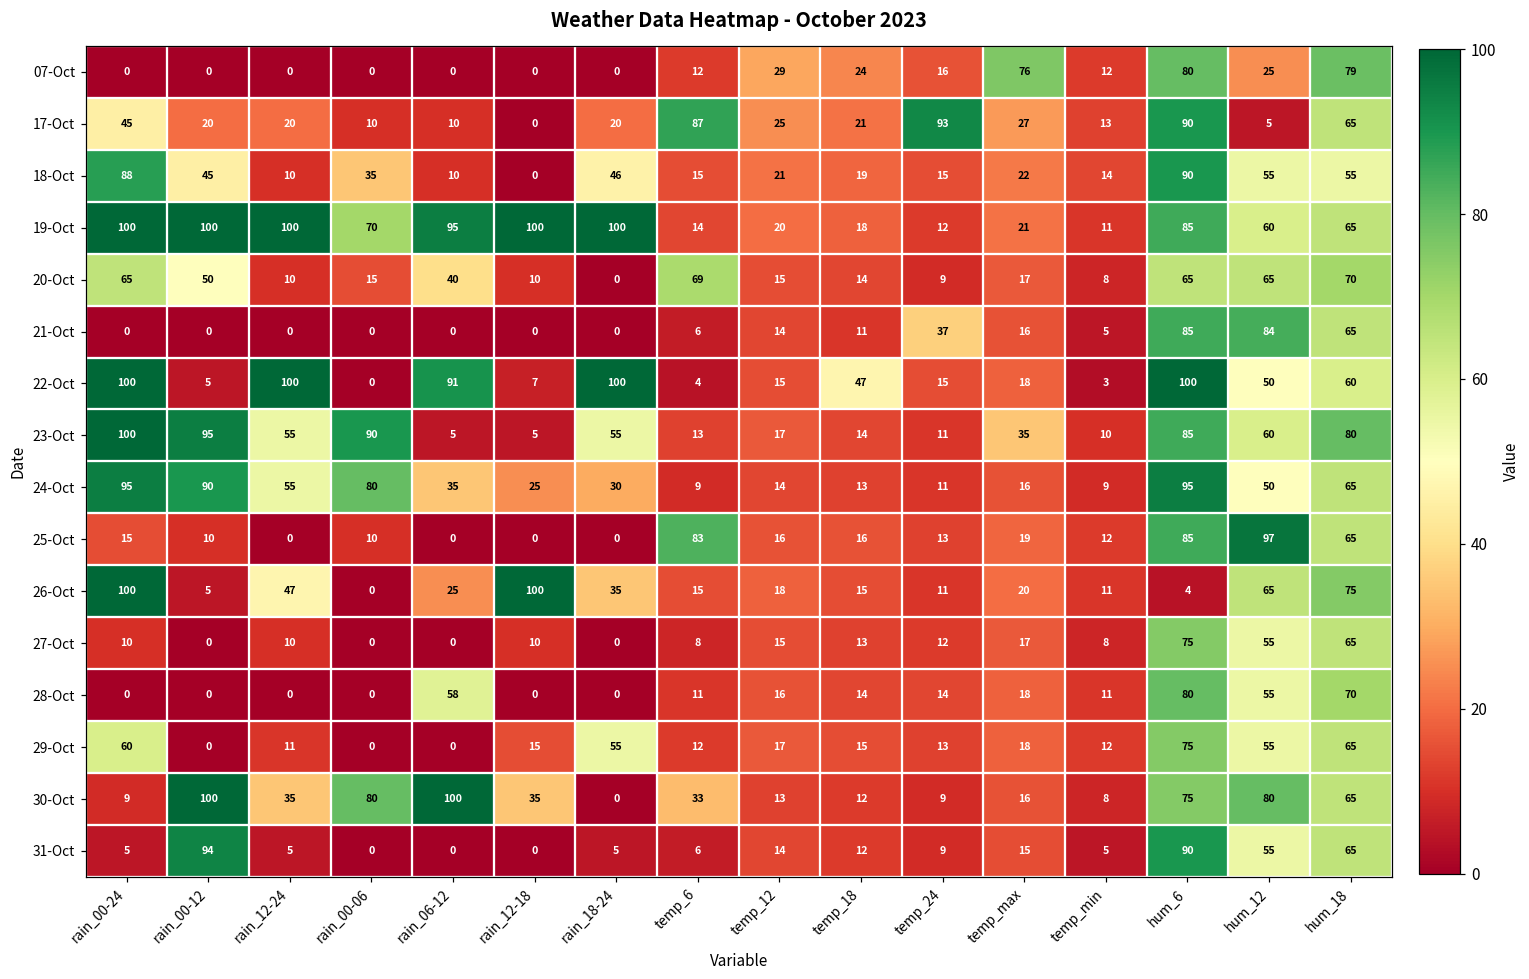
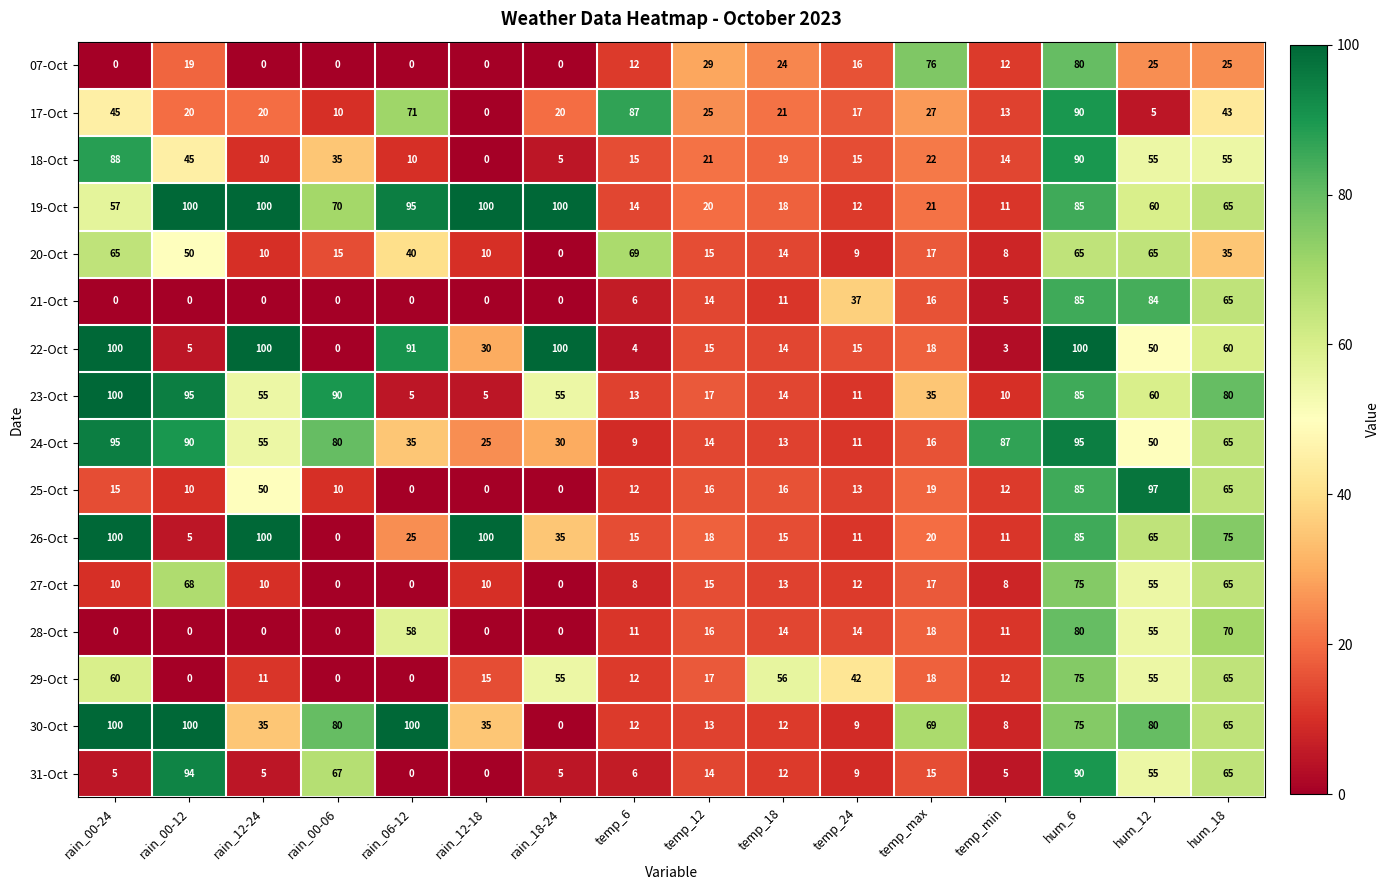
07-Oct, rain_00-12: 0 -> 19
07-Oct, hum_18: 79 -> 25
17-Oct, rain_06-12: 10 -> 71
17-Oct, temp_24: 93 -> 17
17-Oct, hum_18: 65 -> 43
18-Oct, rain_18-24: 46 -> 5
19-Oct, rain_00-24: 100 -> 57
20-Oct, hum_18: 70 -> 35
22-Oct, rain_12-18: 7 -> 30
22-Oct, temp_18: 47 -> 14
24-Oct, temp_min: 9 -> 87
25-Oct, rain_12-24: 0 -> 50
25-Oct, temp_6: 83 -> 12
26-Oct, rain_12-24: 47 -> 100
26-Oct, hum_6: 4 -> 85
27-Oct, rain_00-12: 0 -> 68
29-Oct, temp_18: 15 -> 56
29-Oct, temp_24: 13 -> 42
30-Oct, rain_00-24: 9 -> 100
30-Oct, temp_6: 33 -> 12
30-Oct, temp_max: 16 -> 69
31-Oct, rain_00-06: 0 -> 67
